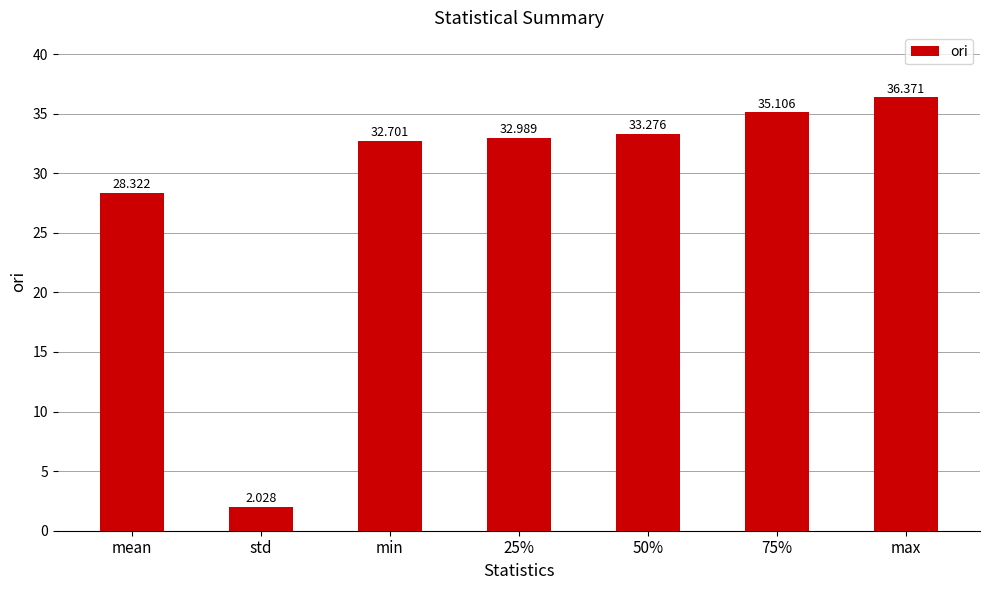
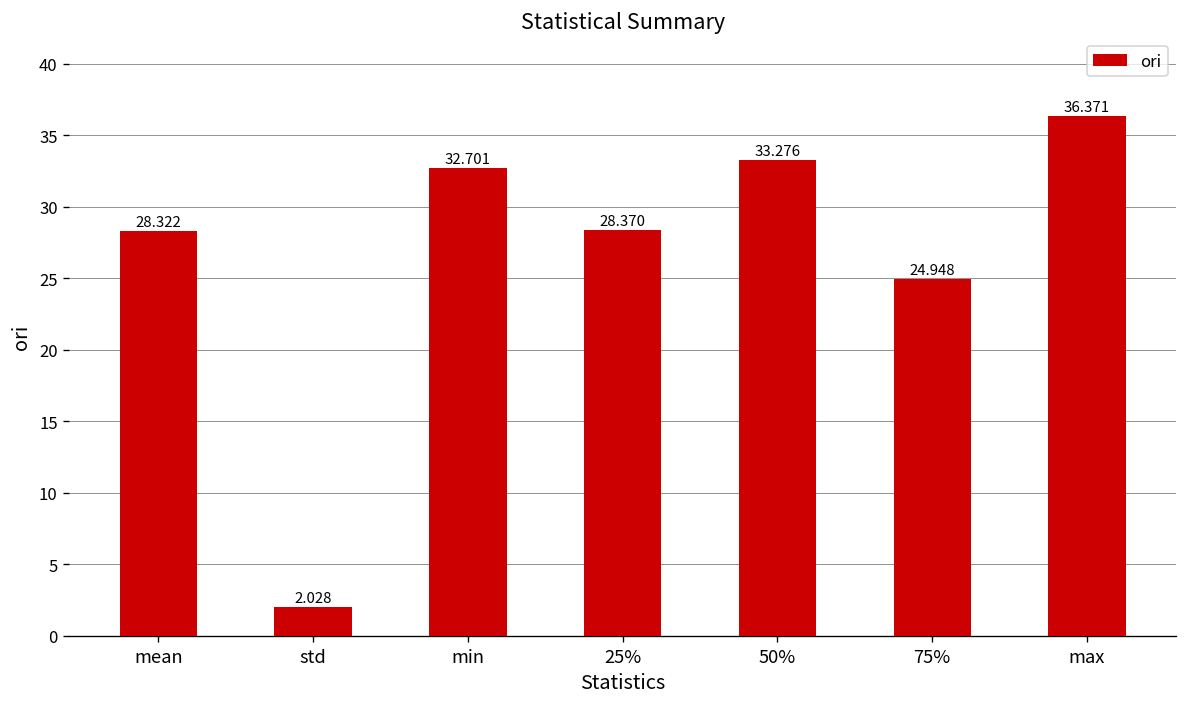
25%: 32.989 -> 28.370
75%: 35.106 -> 24.948
